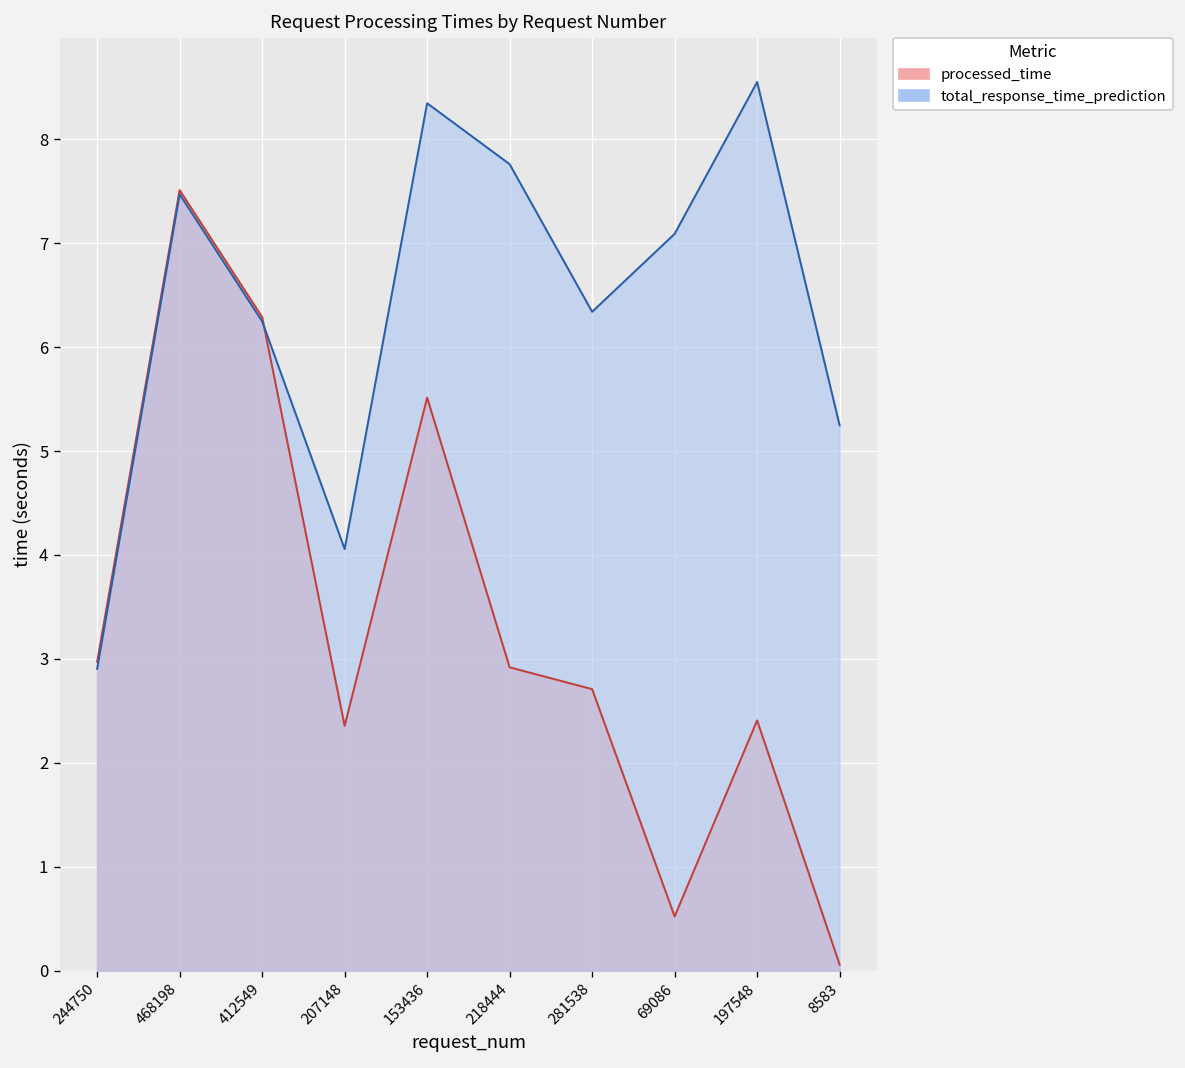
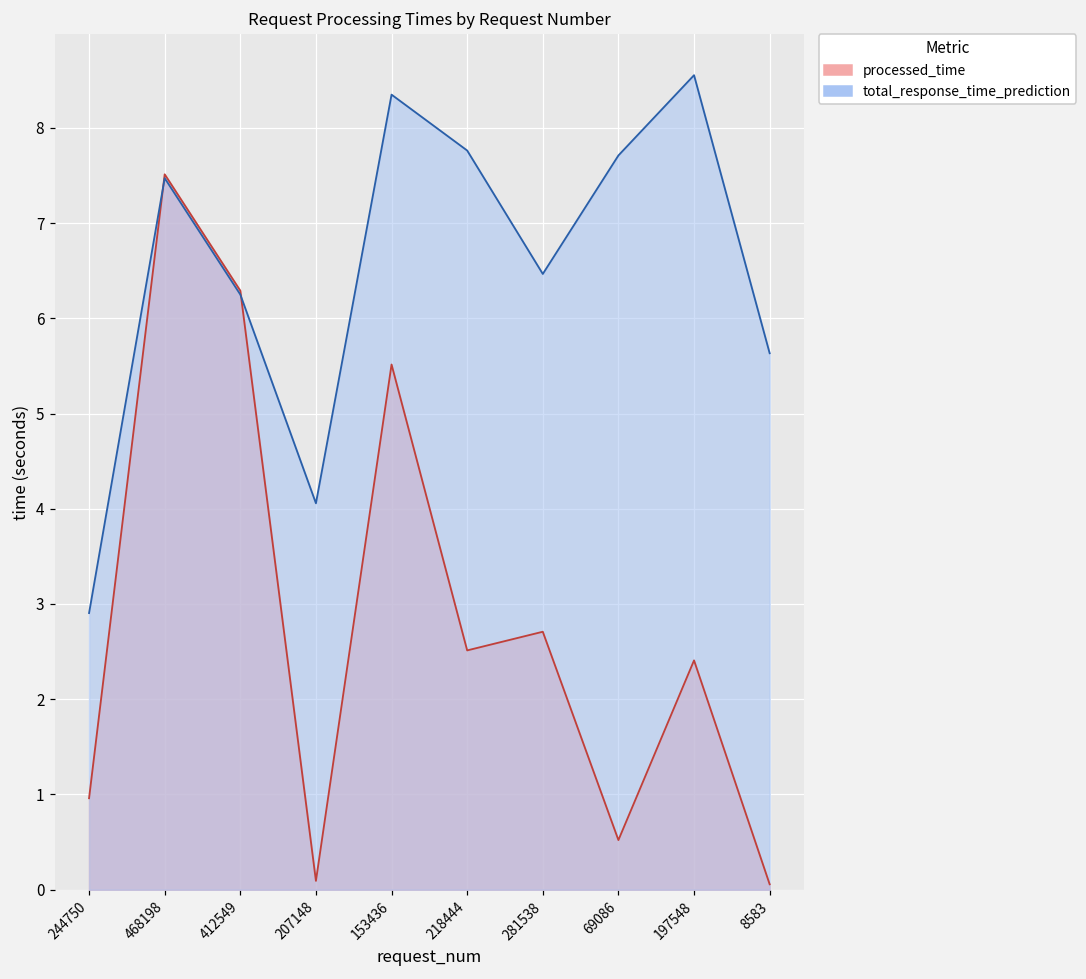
processed_time, 244750: 3.0 -> 1.0
processed_time, 207148: 2.4 -> 0.1
processed_time, 218444: 2.9 -> 2.5
total_response_time_prediction, 281538: 6.3 -> 6.5
total_response_time_prediction, 69086: 7.1 -> 7.7
total_response_time_prediction, 8583: 5.2 -> 5.6
